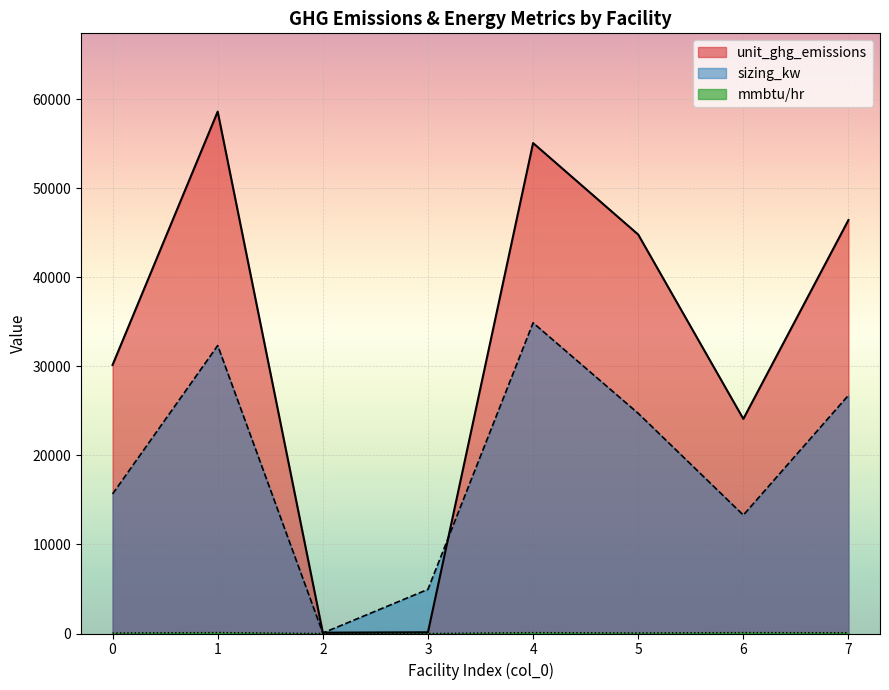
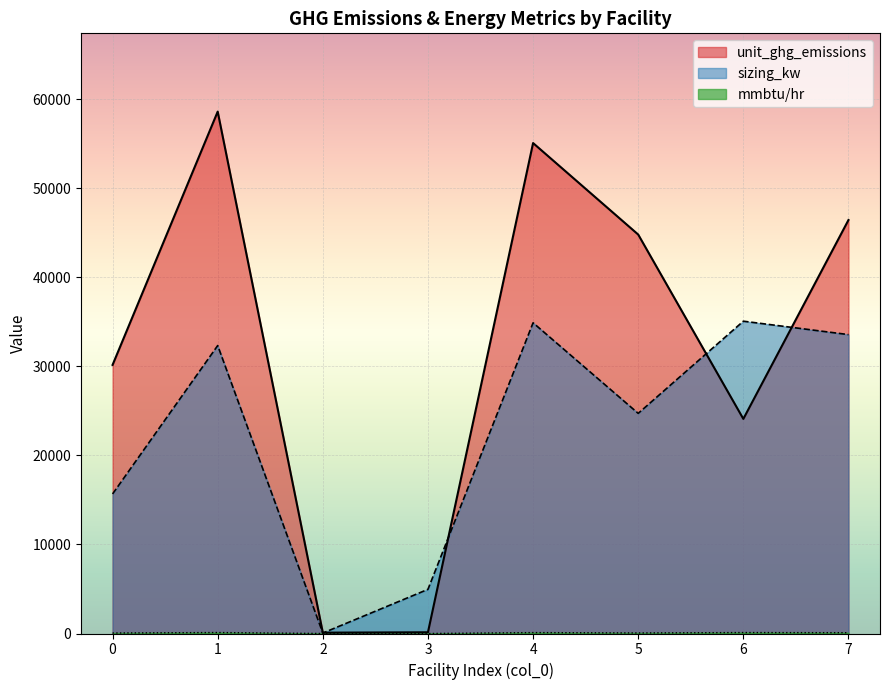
sizing_kw, 6: 13000 -> 35000
sizing_kw, 7: 27000 -> 34000
